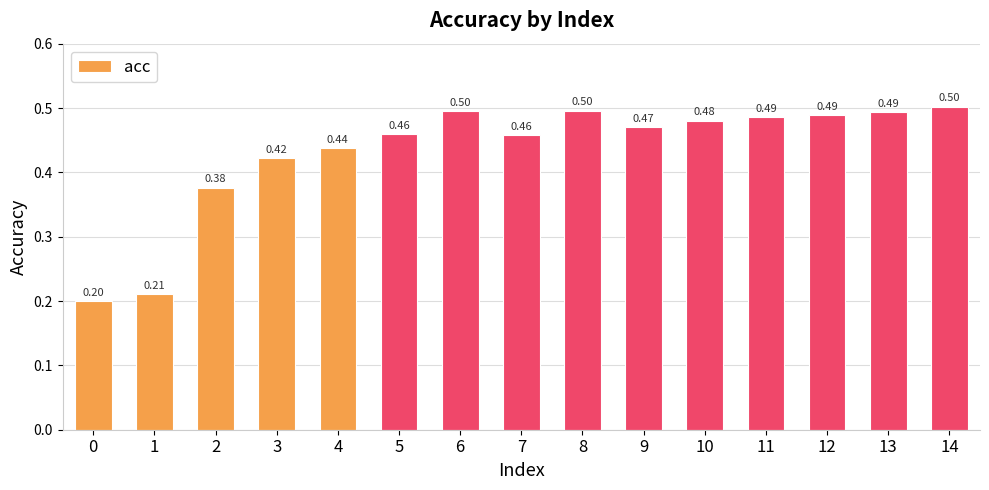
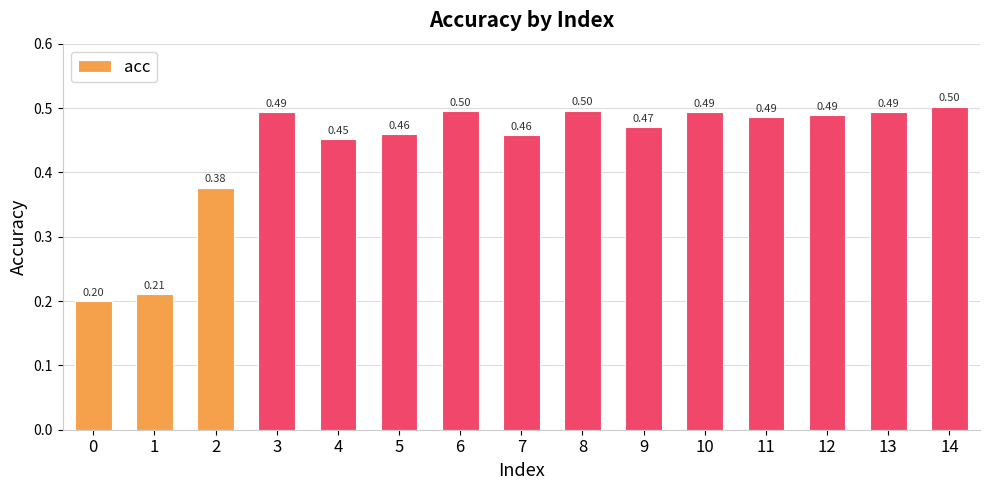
3: 0.42 -> 0.49
4: 0.44 -> 0.45
10: 0.48 -> 0.49
